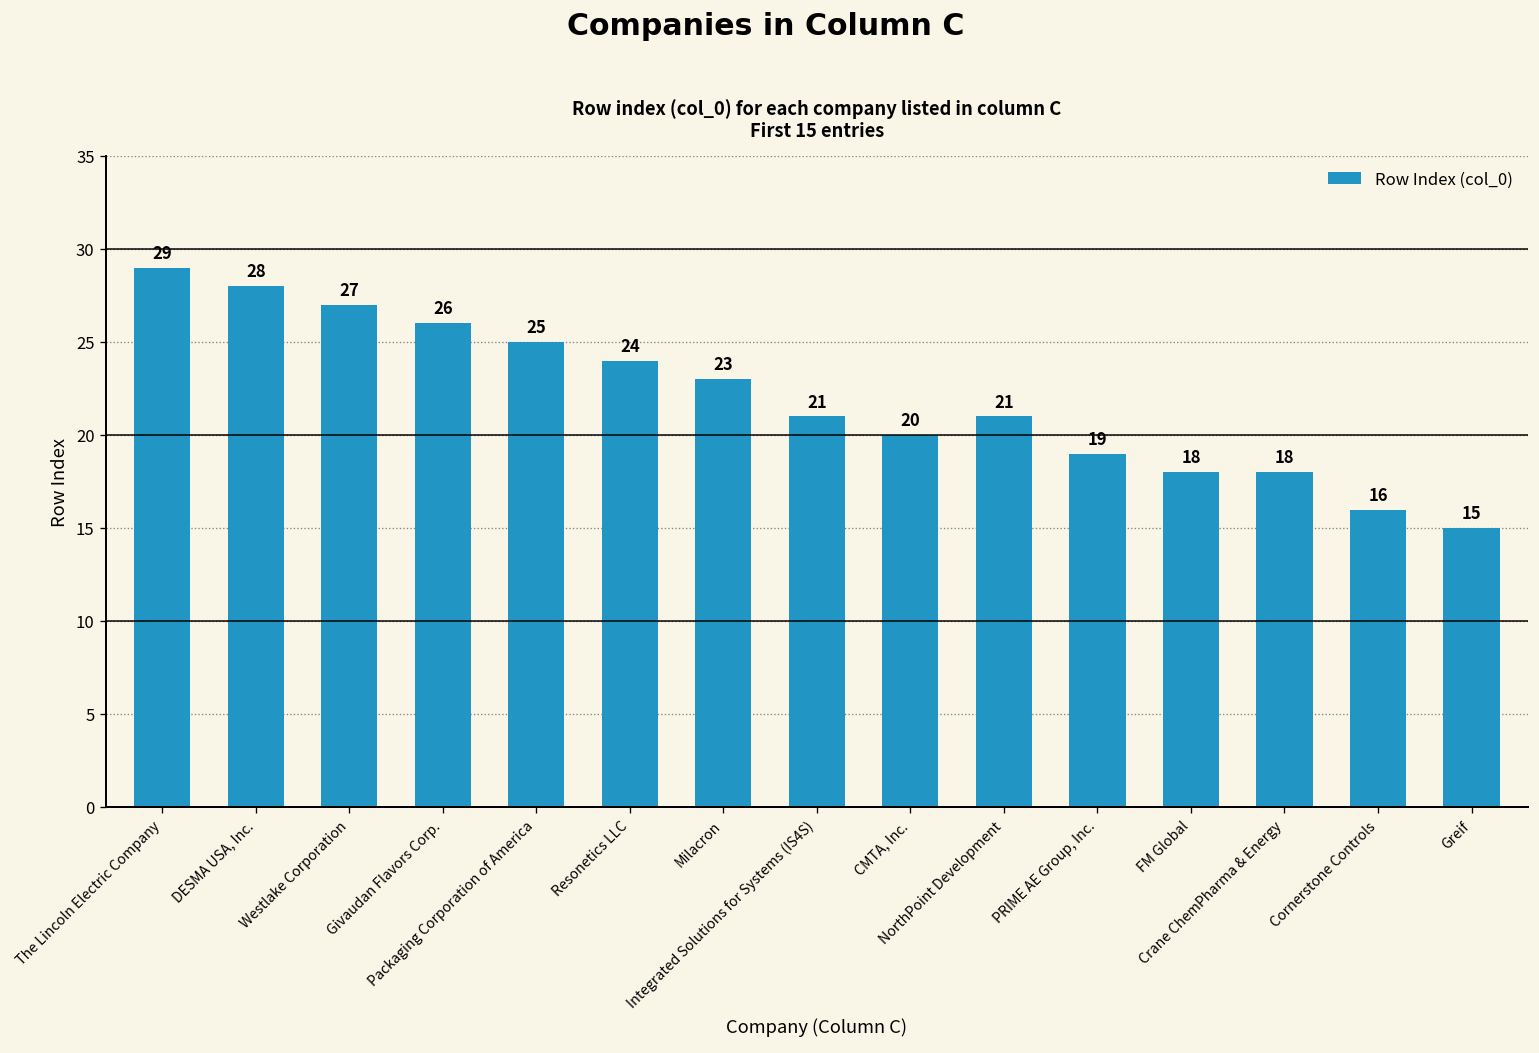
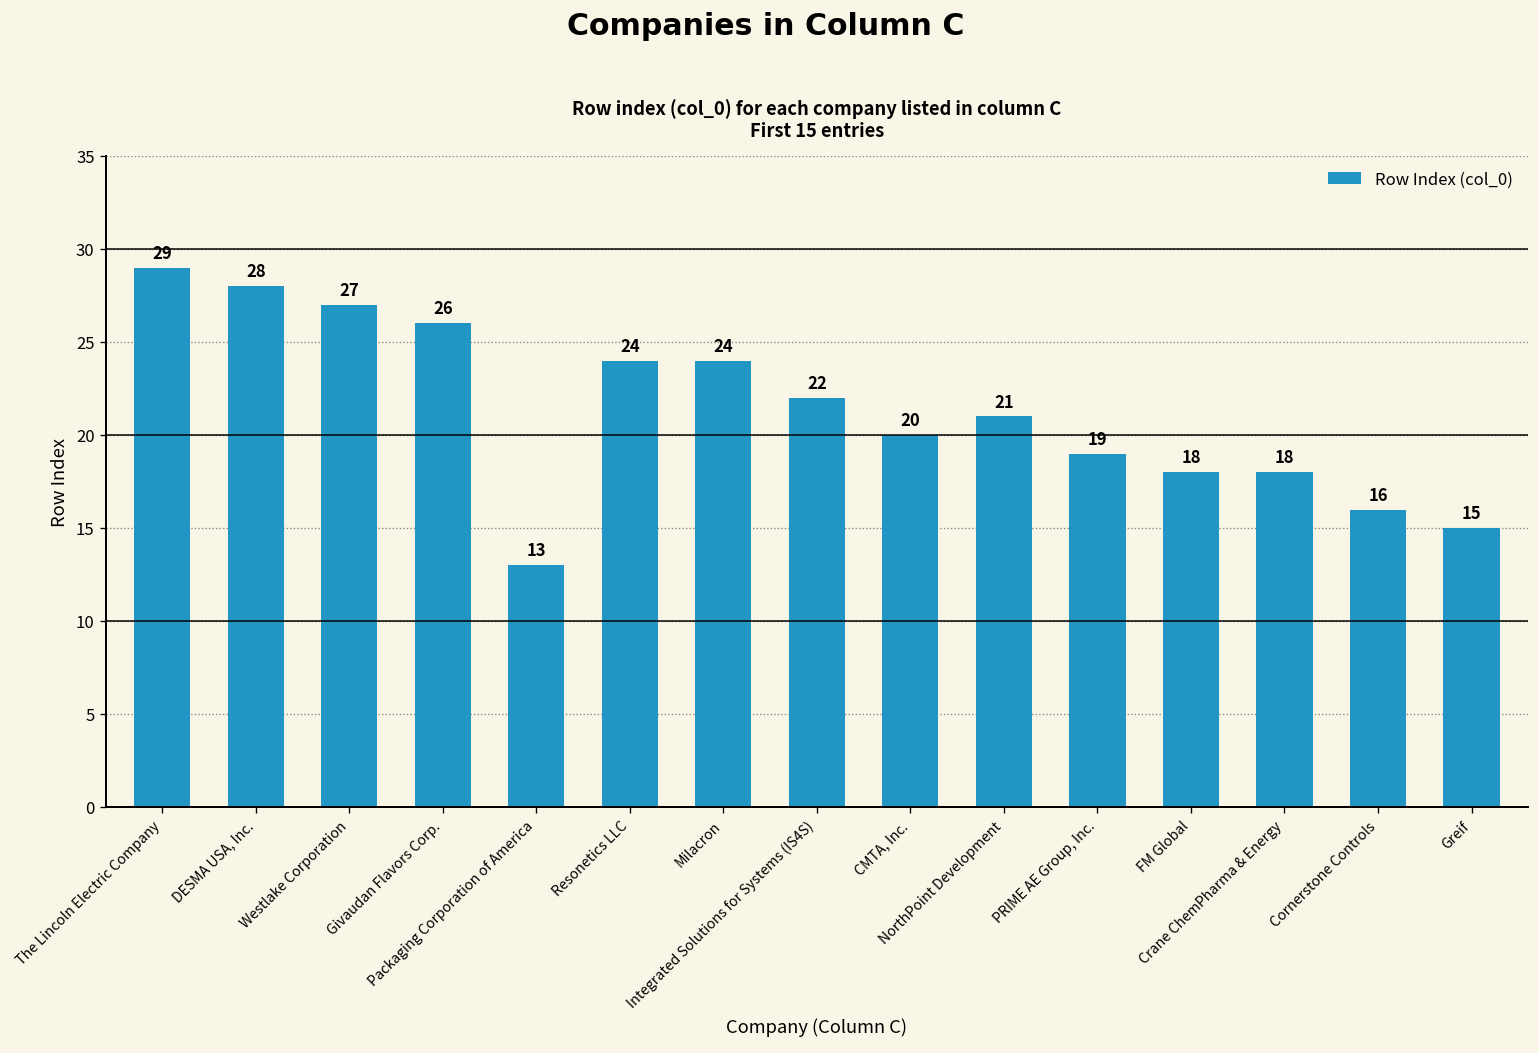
Packaging Corporation of America: 25 -> 13
Milacron: 23 -> 24
Integrated Solutions for Systems (IS4S): 21 -> 22
